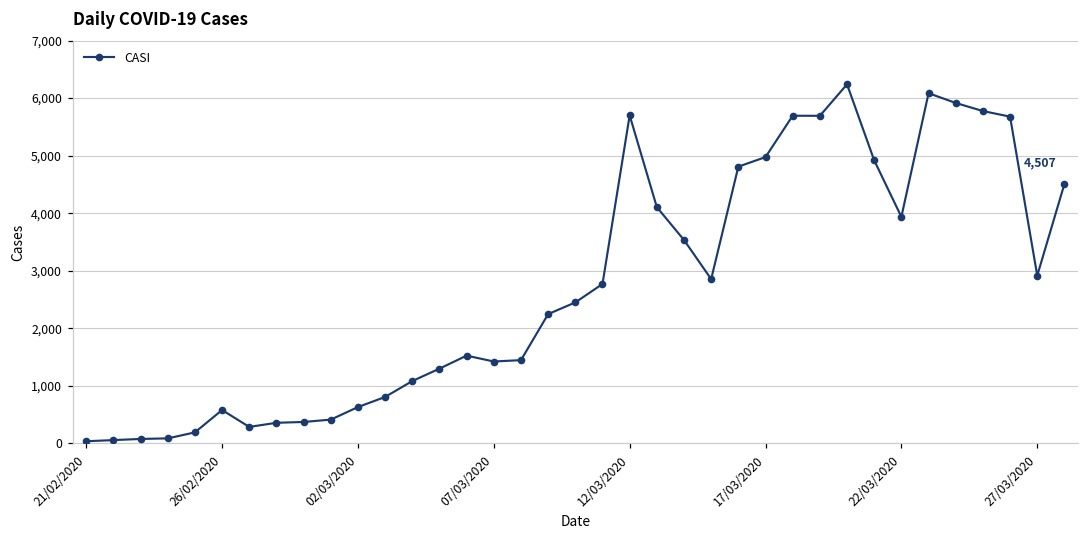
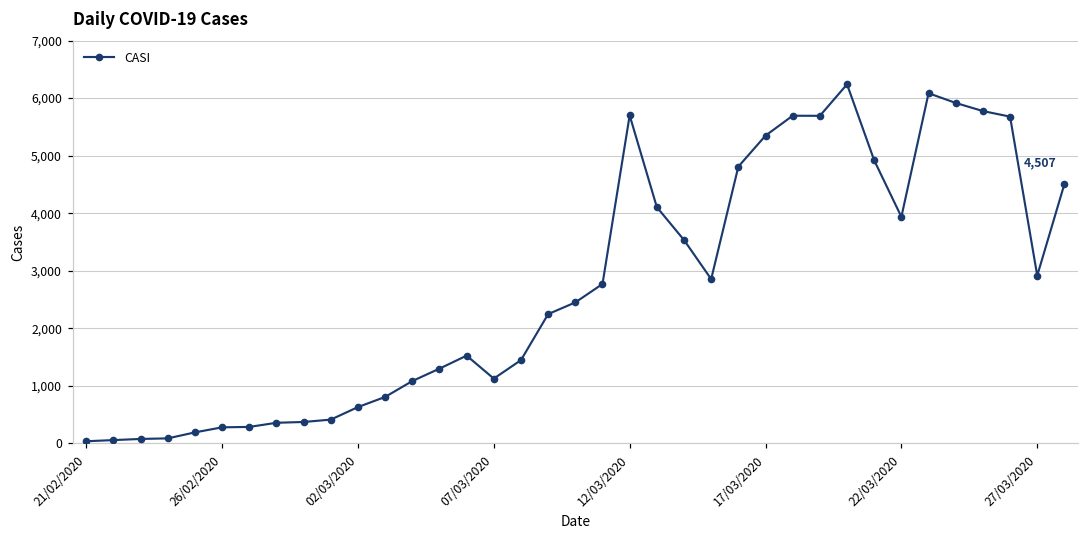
26/02/2020: 600 -> 300
07/03/2020: 1,400 -> 1,100
17/03/2020: 5,000 -> 5,300
